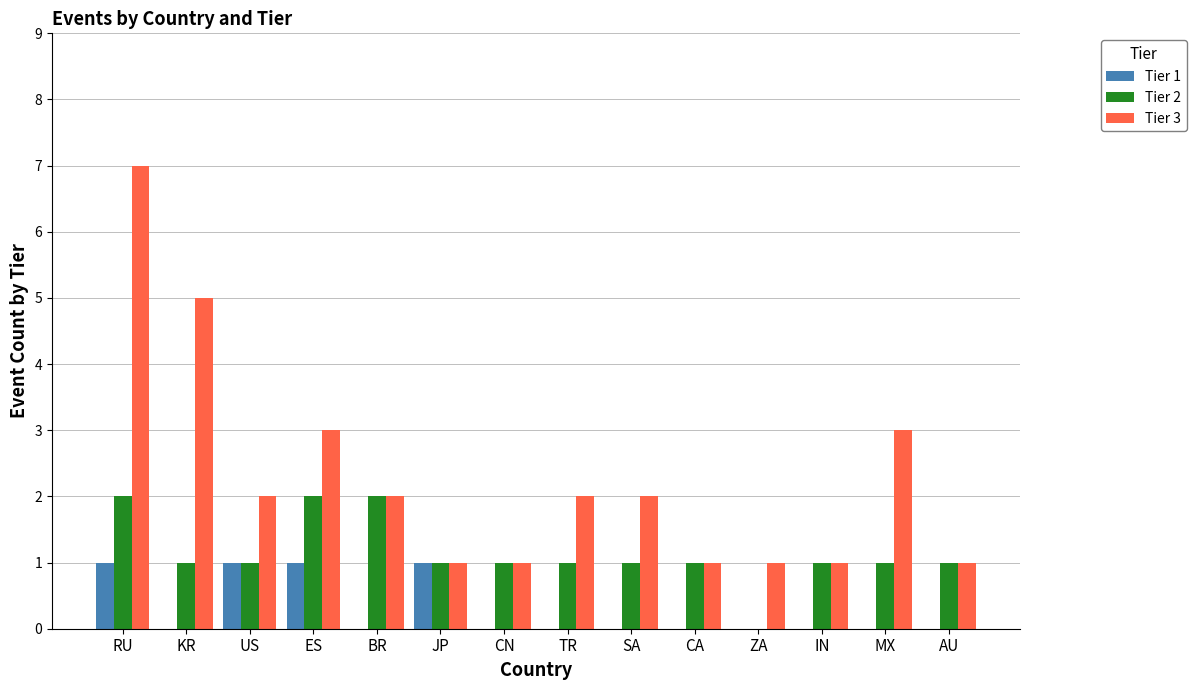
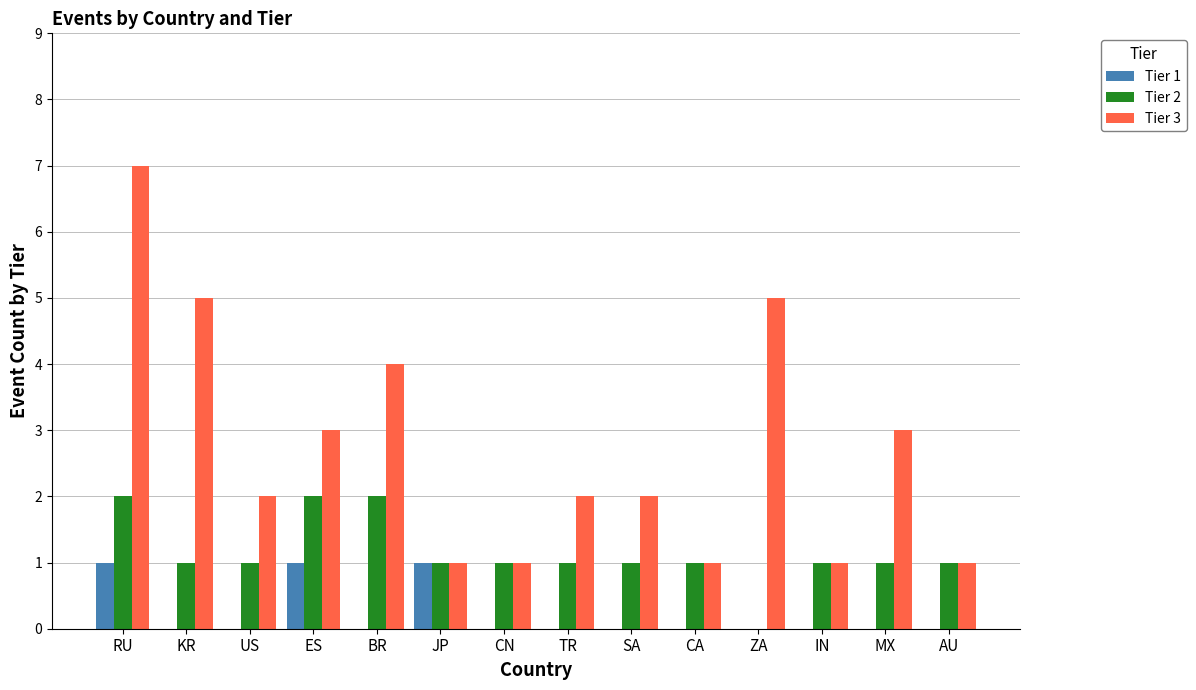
Tier 1, US: 1 -> 0
Tier 3, BR: 2 -> 4
Tier 3, ZA: 1 -> 5
